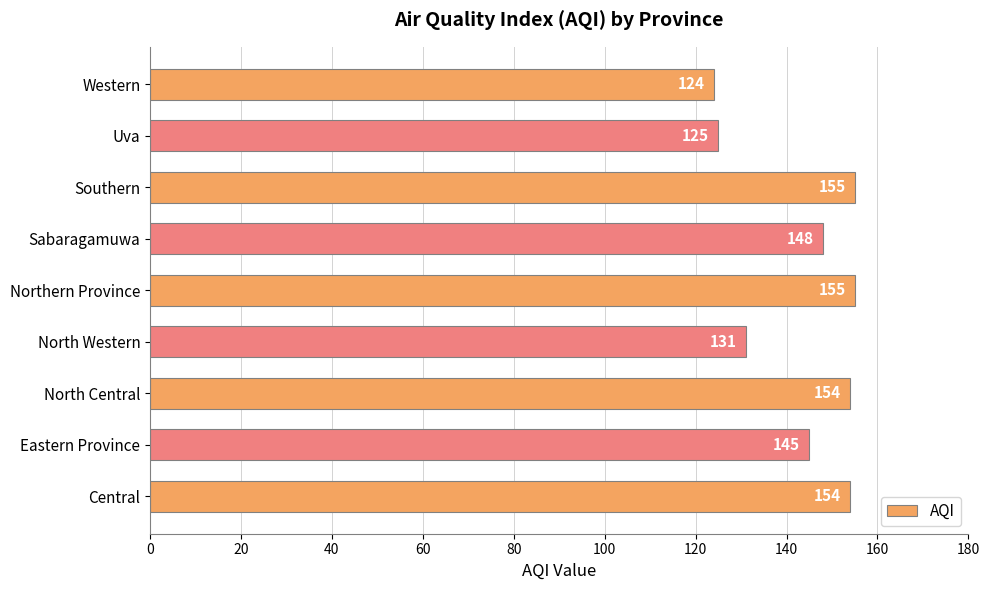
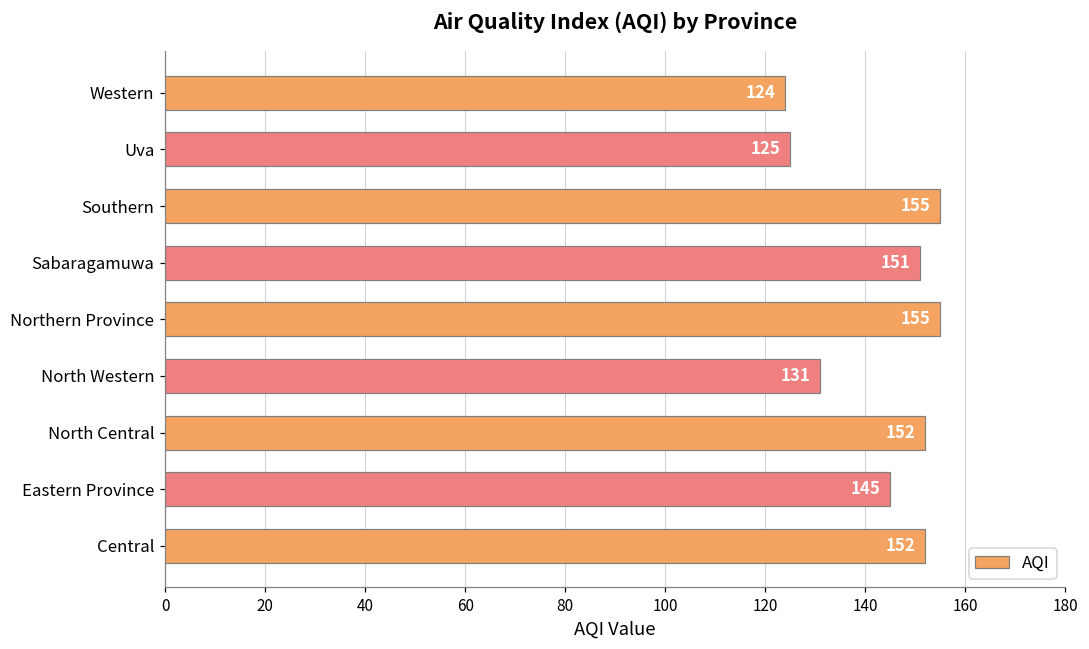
Sabaragamuwa: 148 -> 151
North Central: 154 -> 152
Central: 154 -> 152
